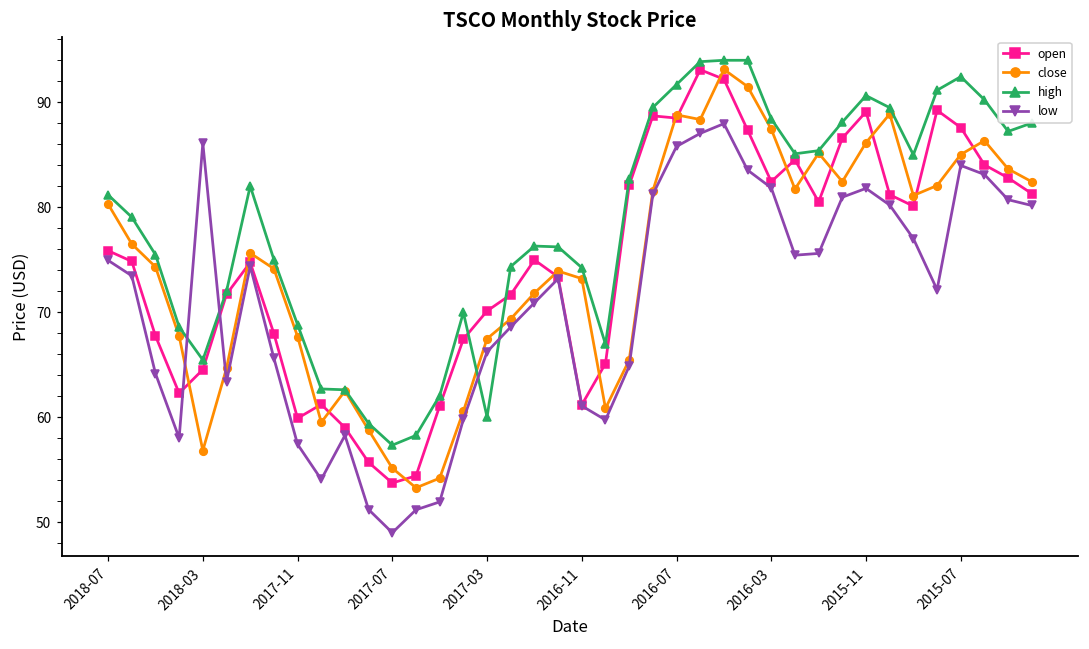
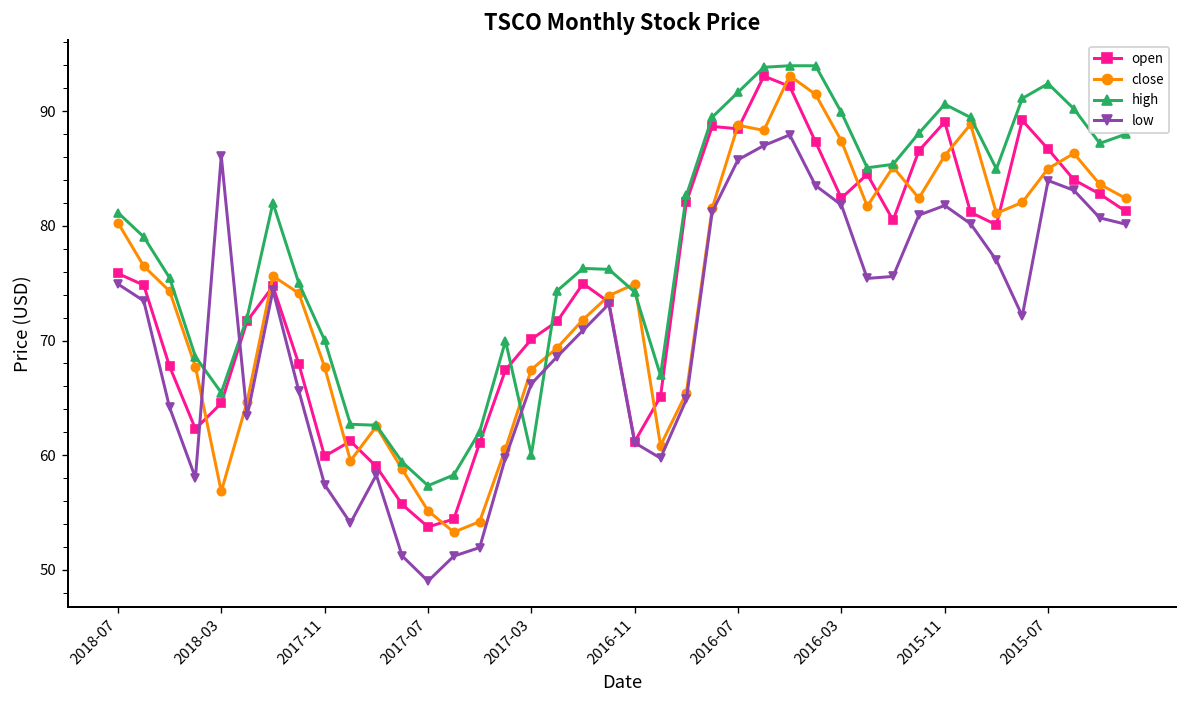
high, 2017-11: 69 -> 70
close, 2016-11: 73 -> 75
high, 2016-03: 88 -> 90
open, 2015-07: 88 -> 87
